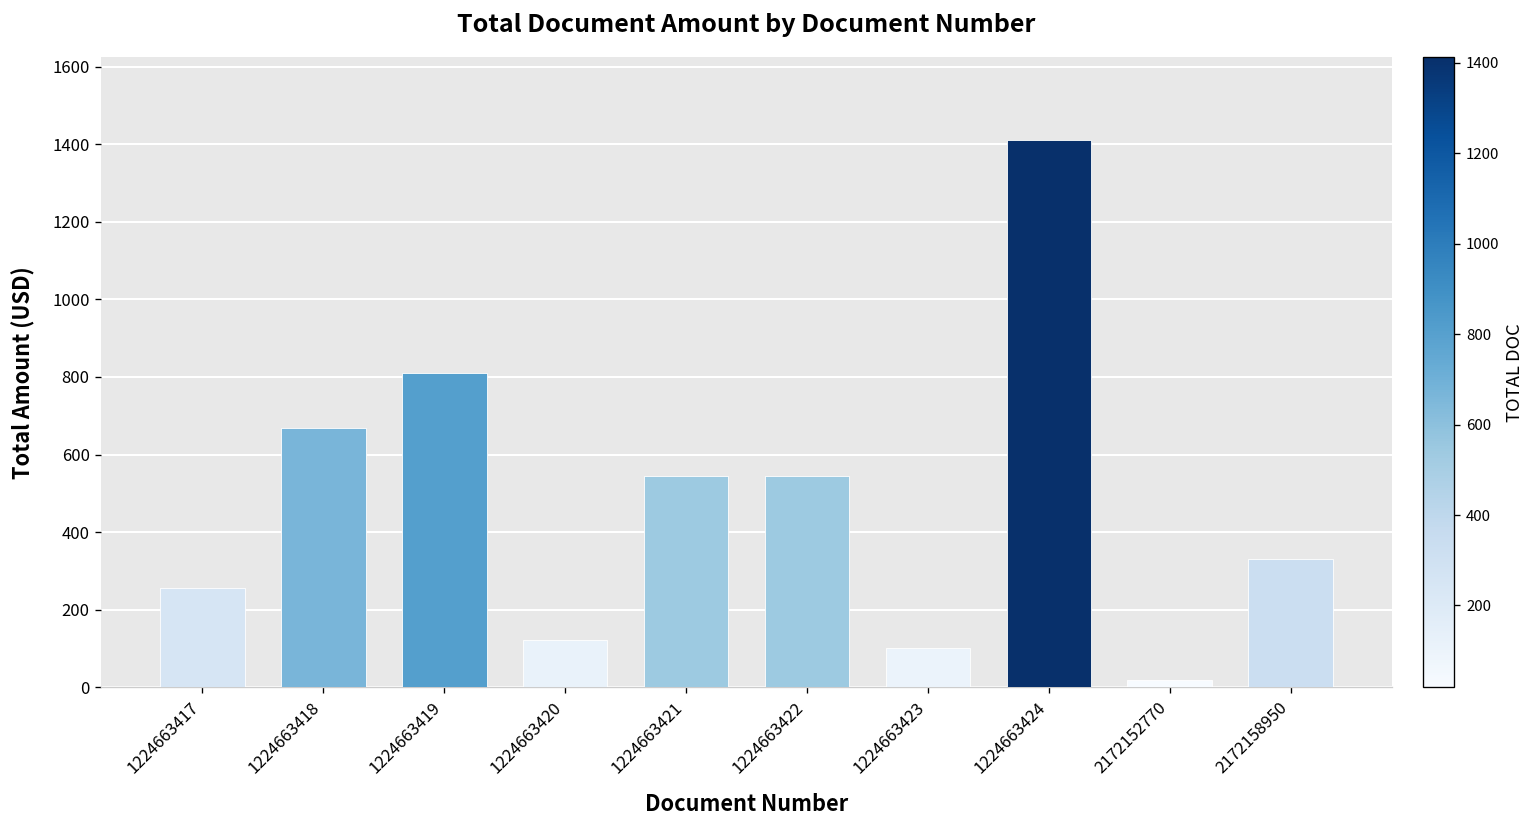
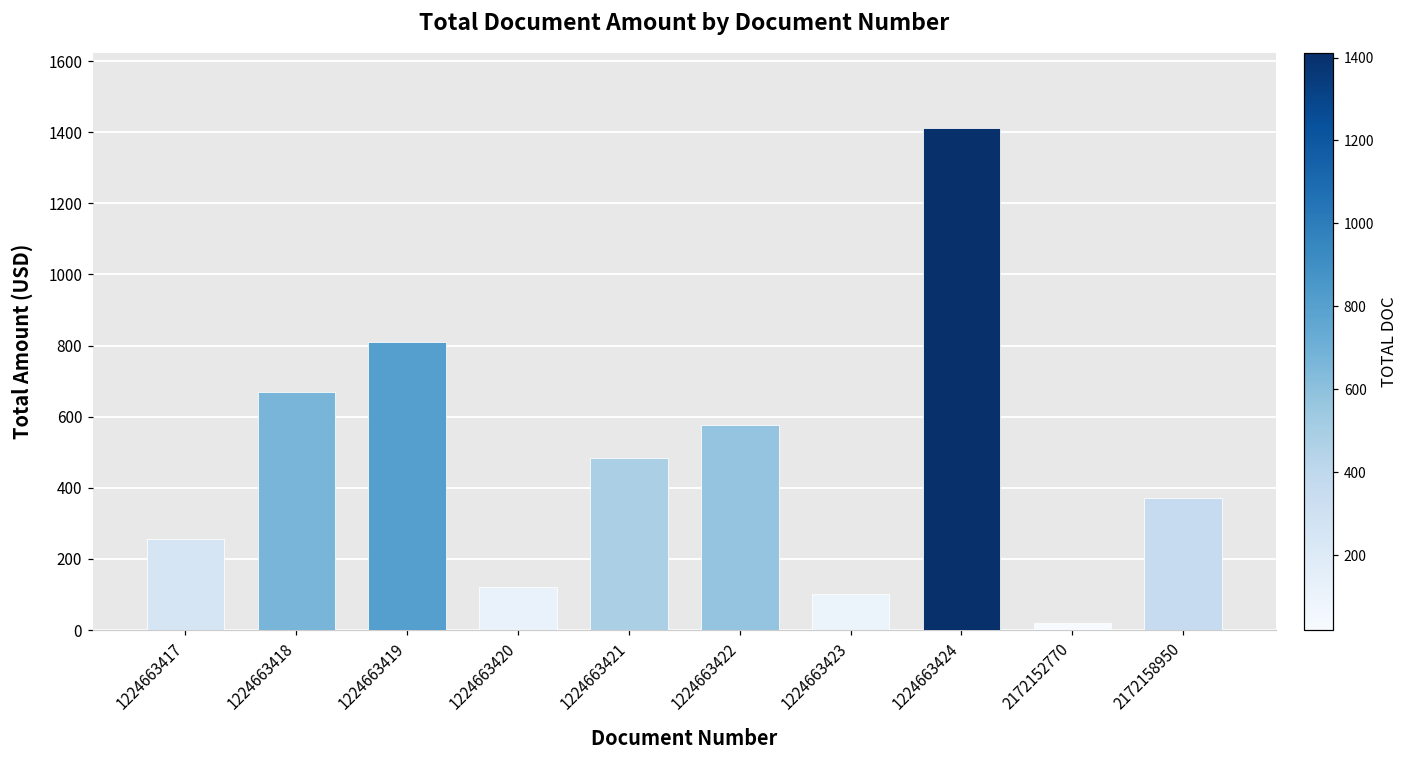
1224663421: 550 -> 480
1224663422: 550 -> 580
2172158950: 330 -> 370
